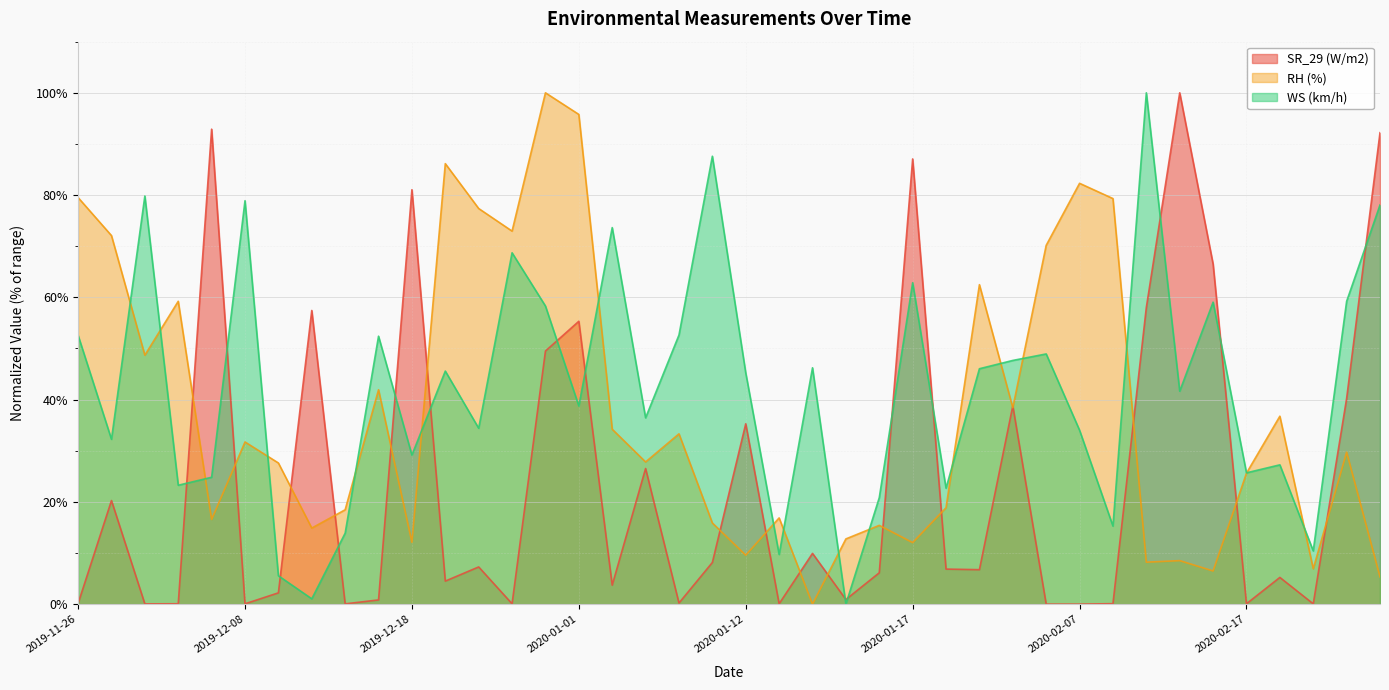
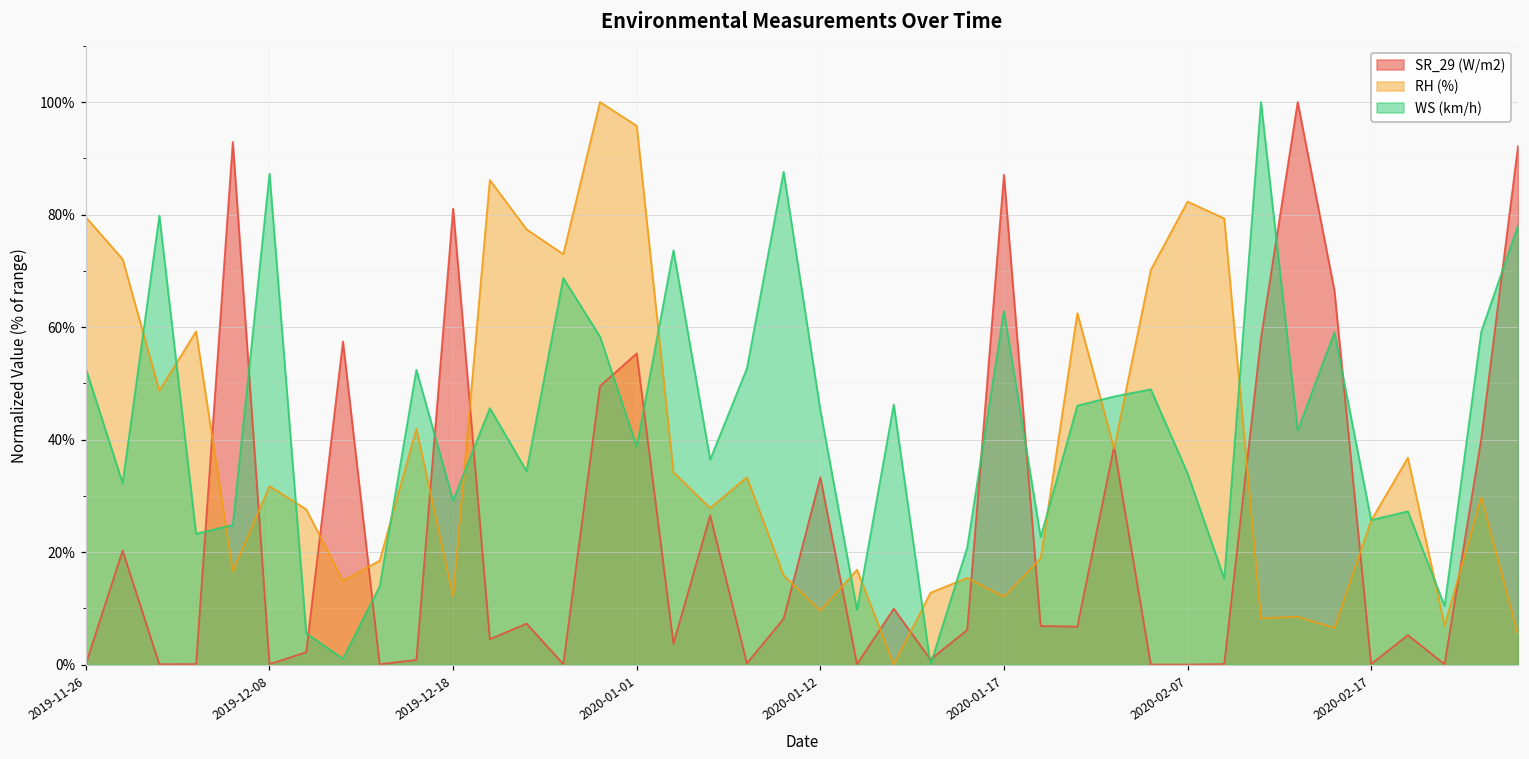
WS (km/h), 2019-12-08: 79% -> 87%
SR_29 (W/m2), 2020-01-12: 35% -> 33%
